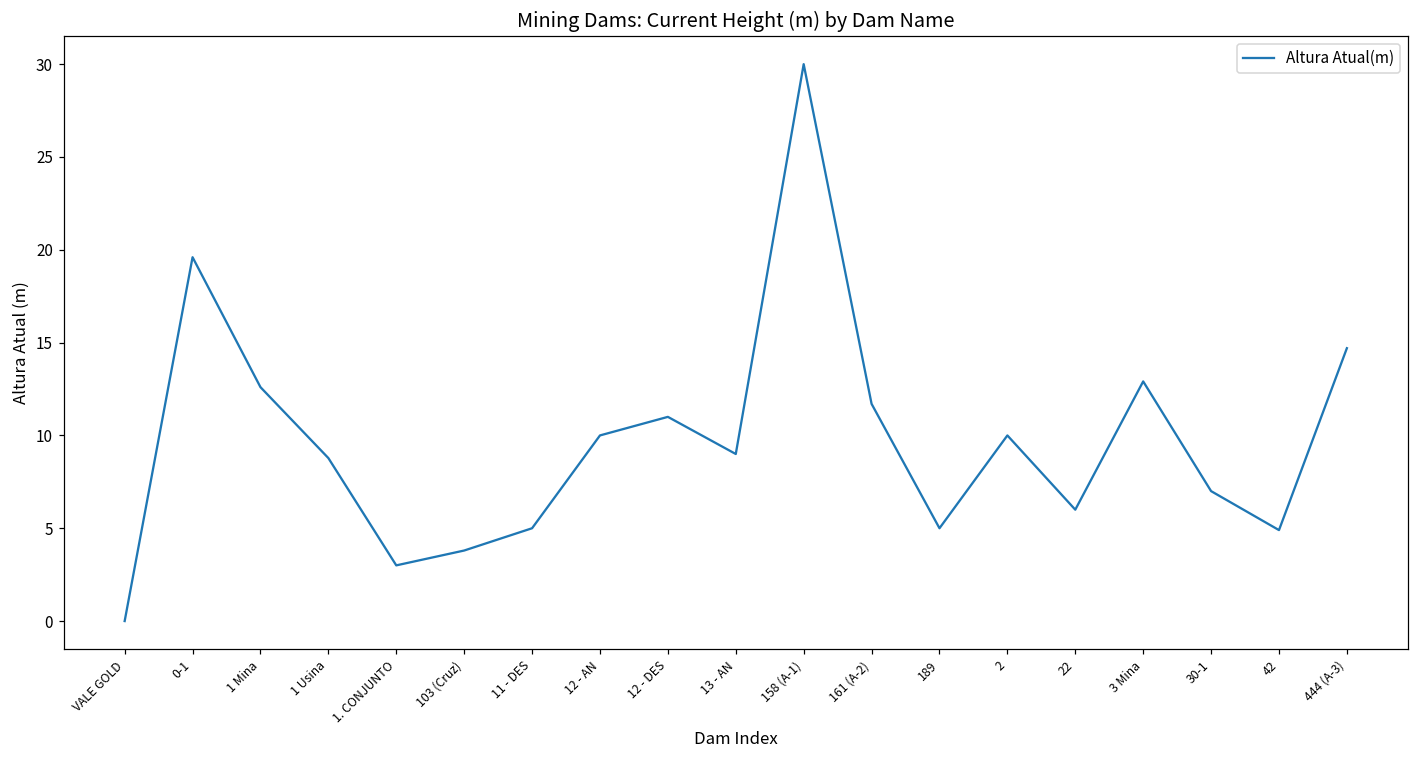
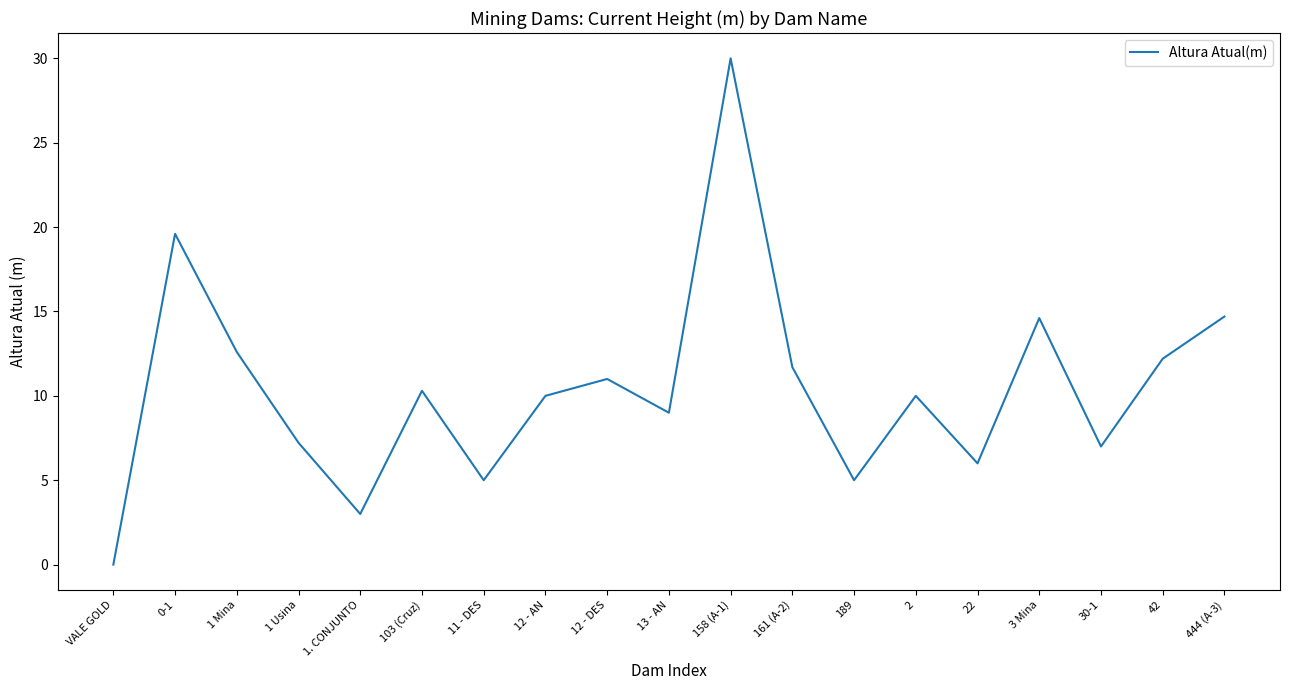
1 Usina: 8.8 -> 7.2
103 (Cruz): 3.8 -> 10.3
3 Mina: 12.9 -> 14.6
42: 4.9 -> 12.2
